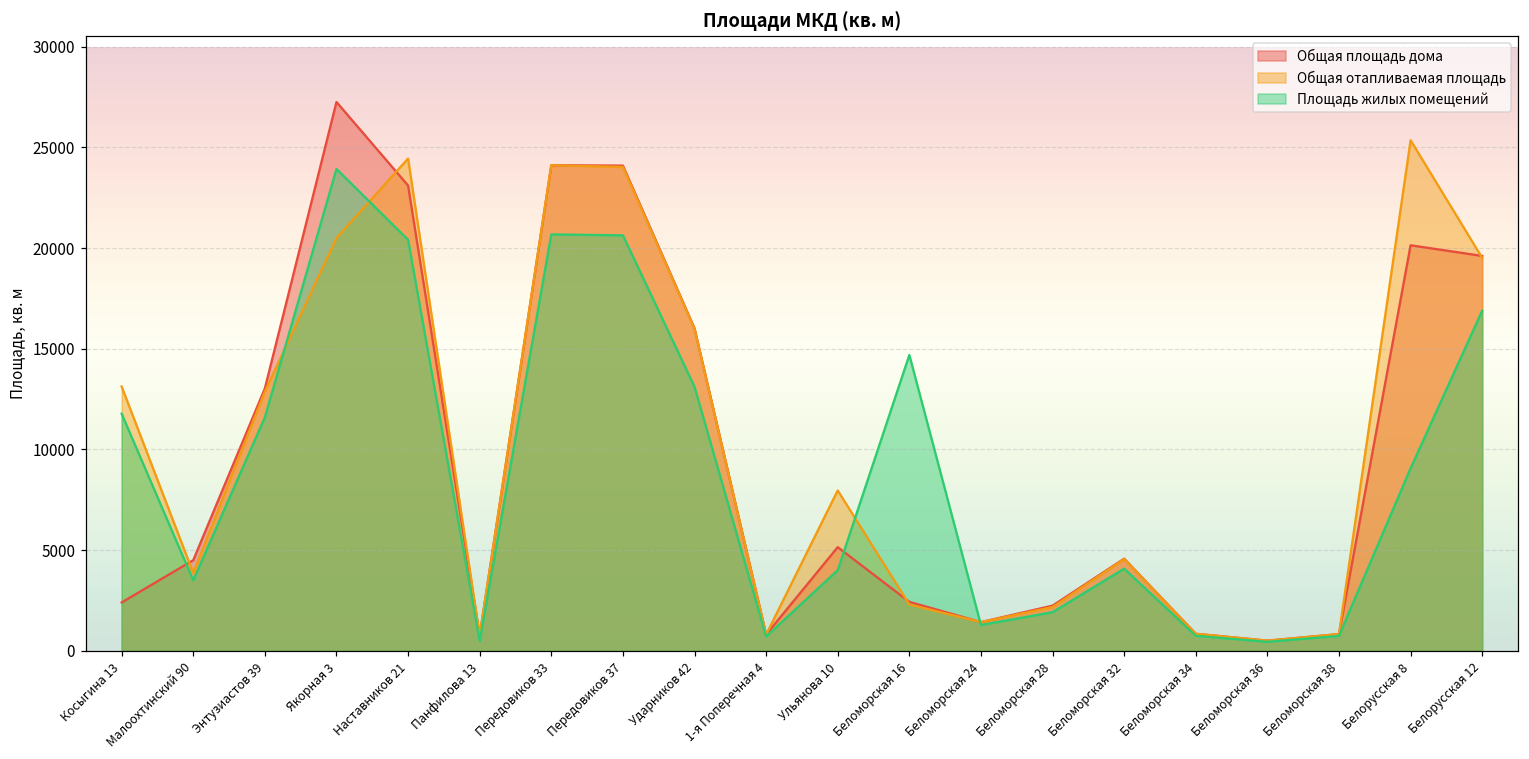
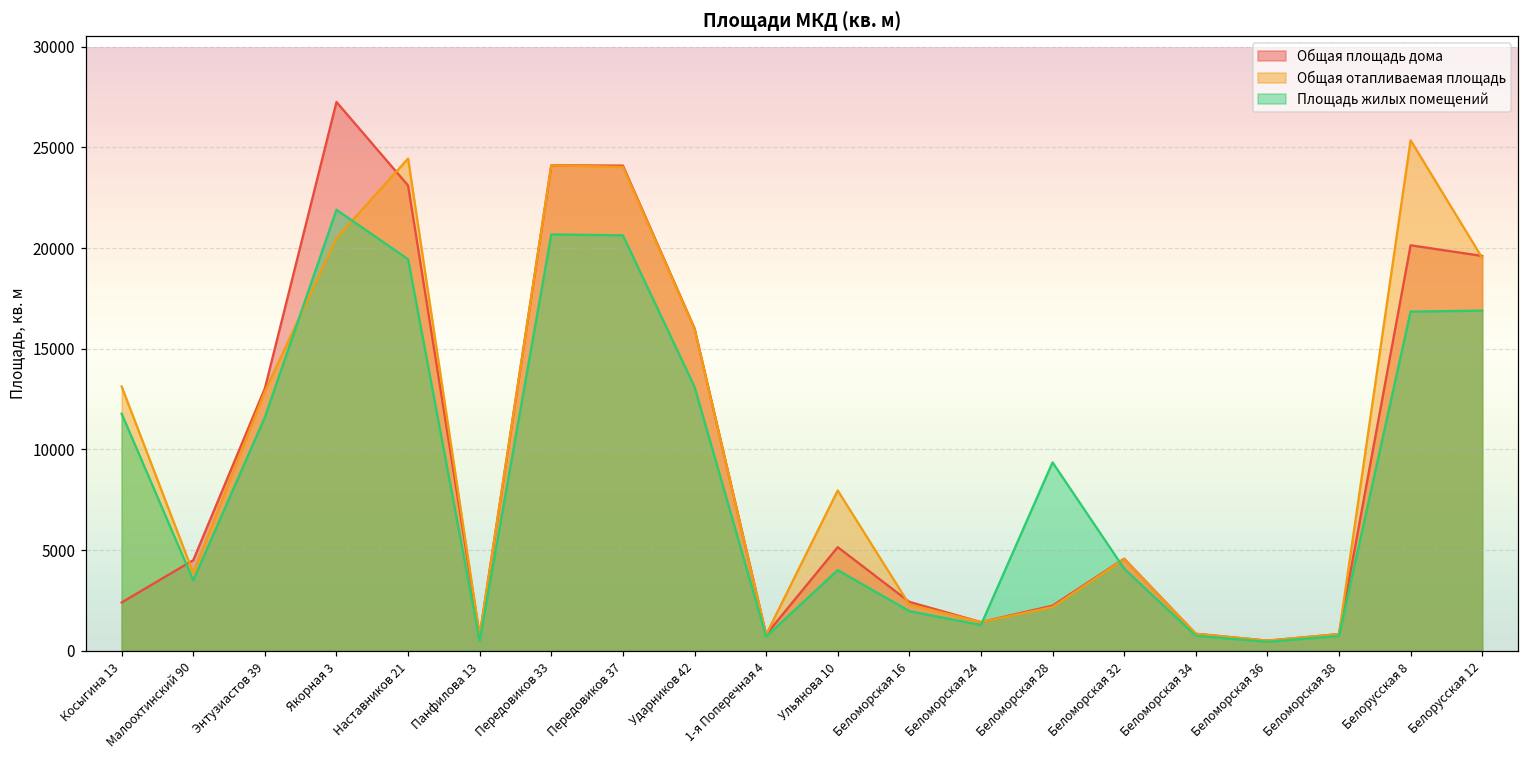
Площадь жилых помещений, Якорная 3: 23900 -> 21900
Площадь жилых помещений, Наставников 21: 20400 -> 19400
Площадь жилых помещений, Беломорская 16: 14700 -> 2000
Площадь жилых помещений, Беломорская 28: 1900 -> 9400
Площадь жилых помещений, Белорусская 8: 9100 -> 16800
